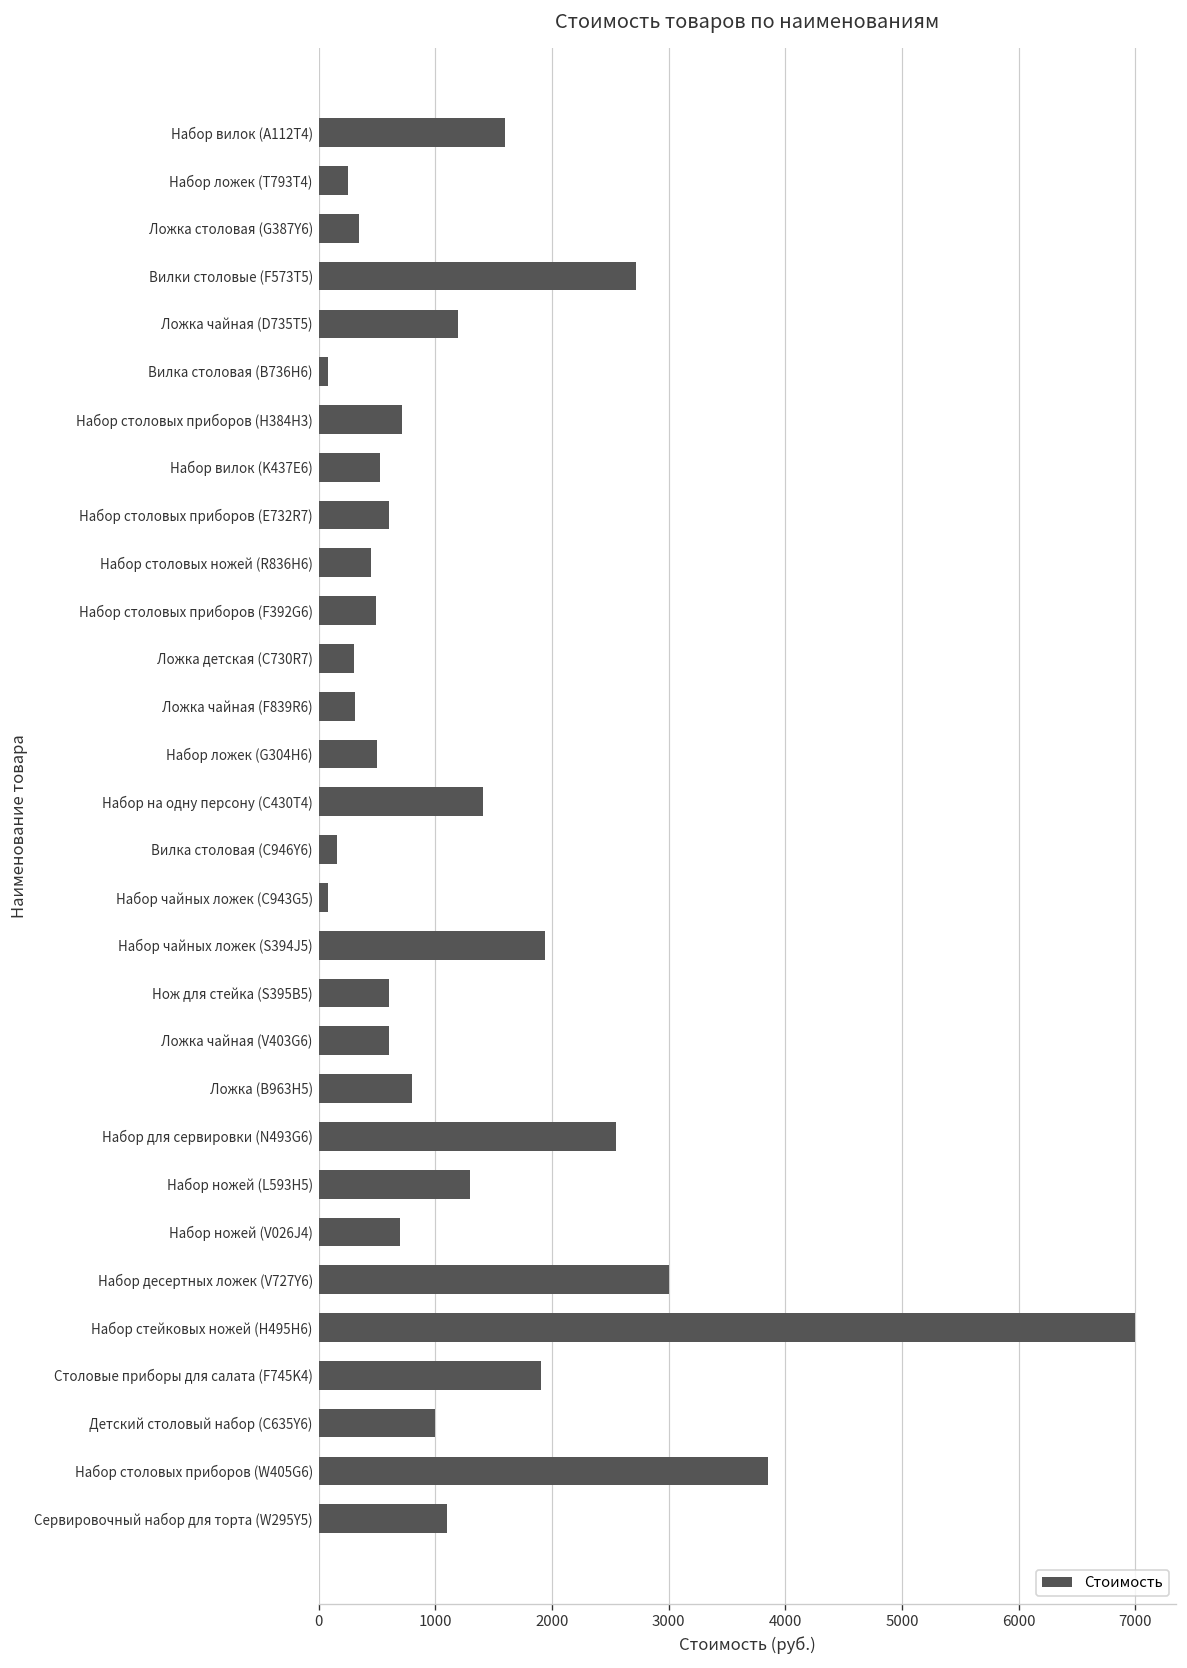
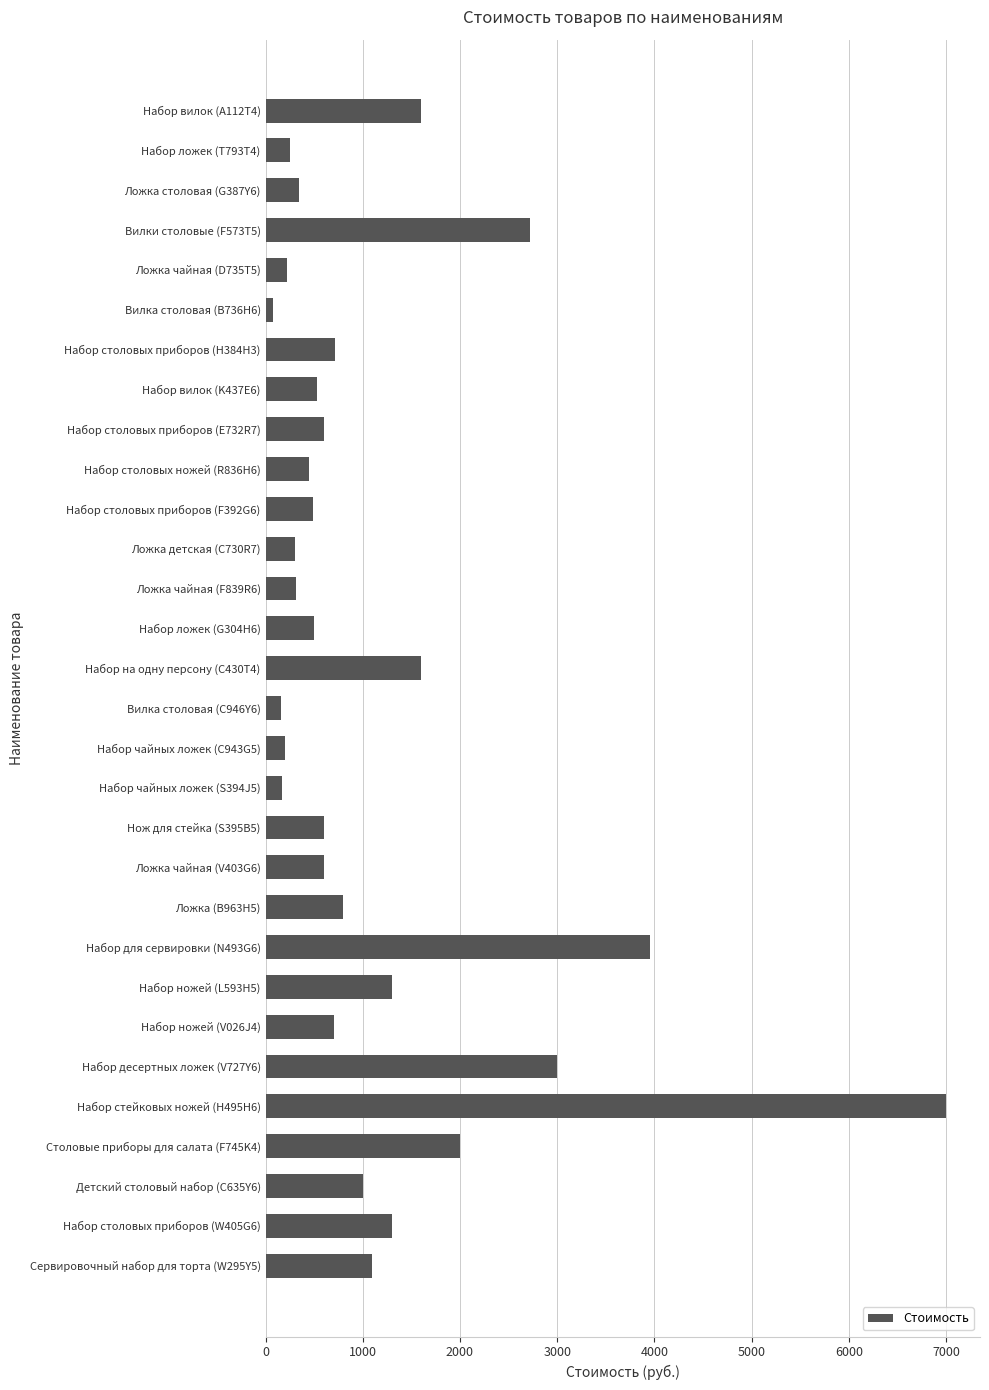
Ложка чайная (D735T5): 1200 -> 200
Набор на одну персону (C430T4): 1400 -> 1600
Набор чайных ложек (C943G5): 100 -> 200
Набор чайных ложек (S394J5): 1900 -> 200
Набор для сервировки (N493G6): 2600 -> 4000
Столовые приборы для салата (F745K4): 1900 -> 2000
Набор столовых приборов (W405G6): 3900 -> 1300
